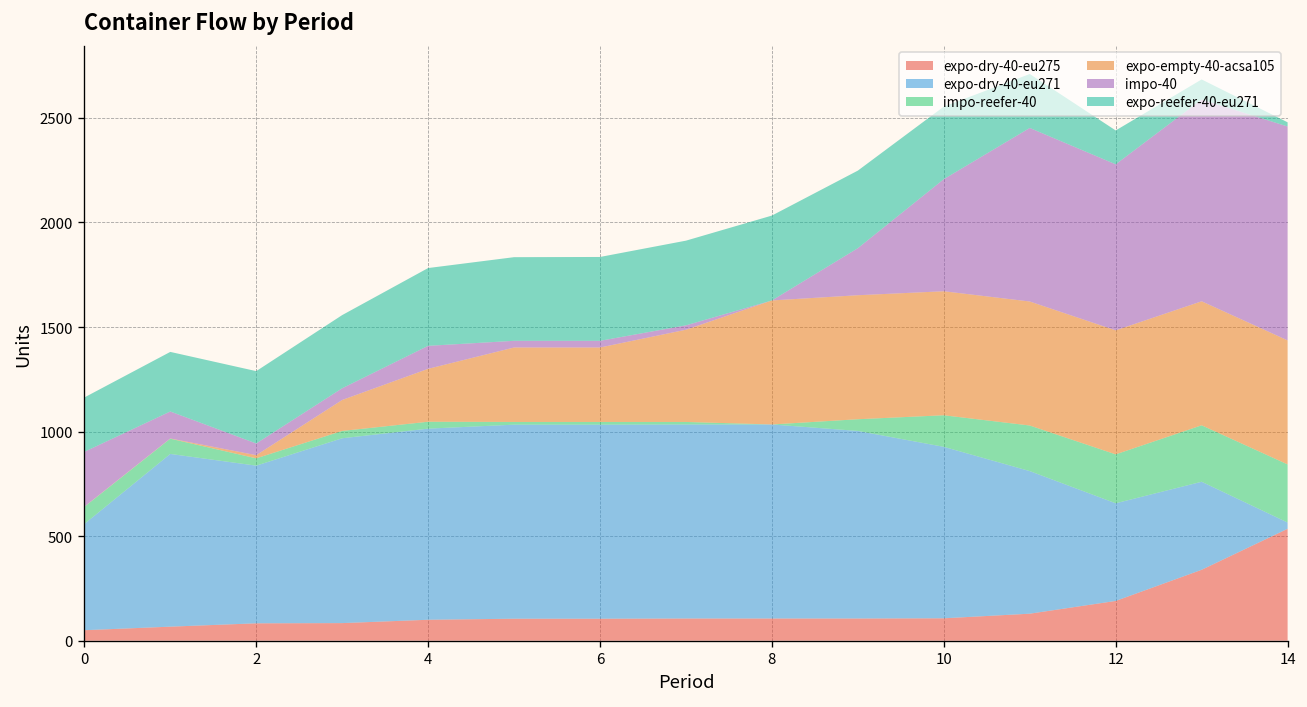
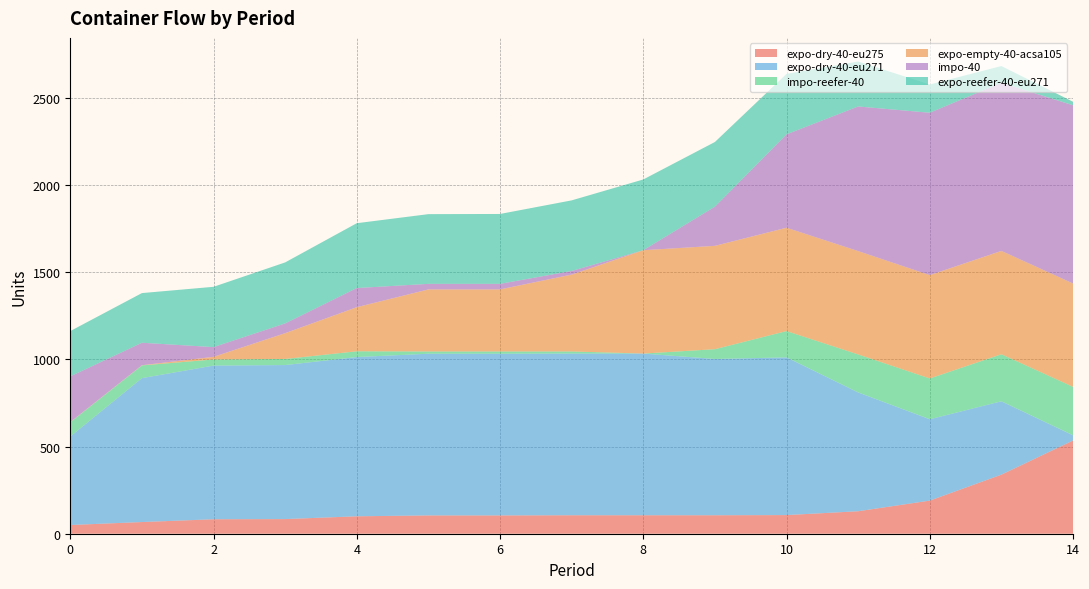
expo-dry-40-eu271, 2: 750 -> 880
expo-dry-40-eu271, 10: 820 -> 910
impo-40, 12: 790 -> 930
